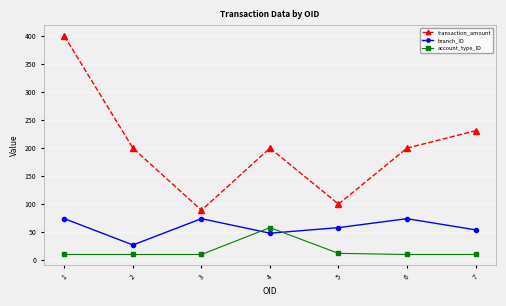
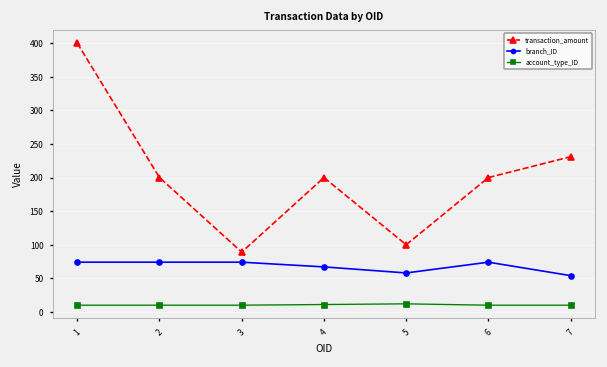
branch_ID, 2: 30 -> 70
branch_ID, 4: 50 -> 70
account_type_ID, 4: 60 -> 10
